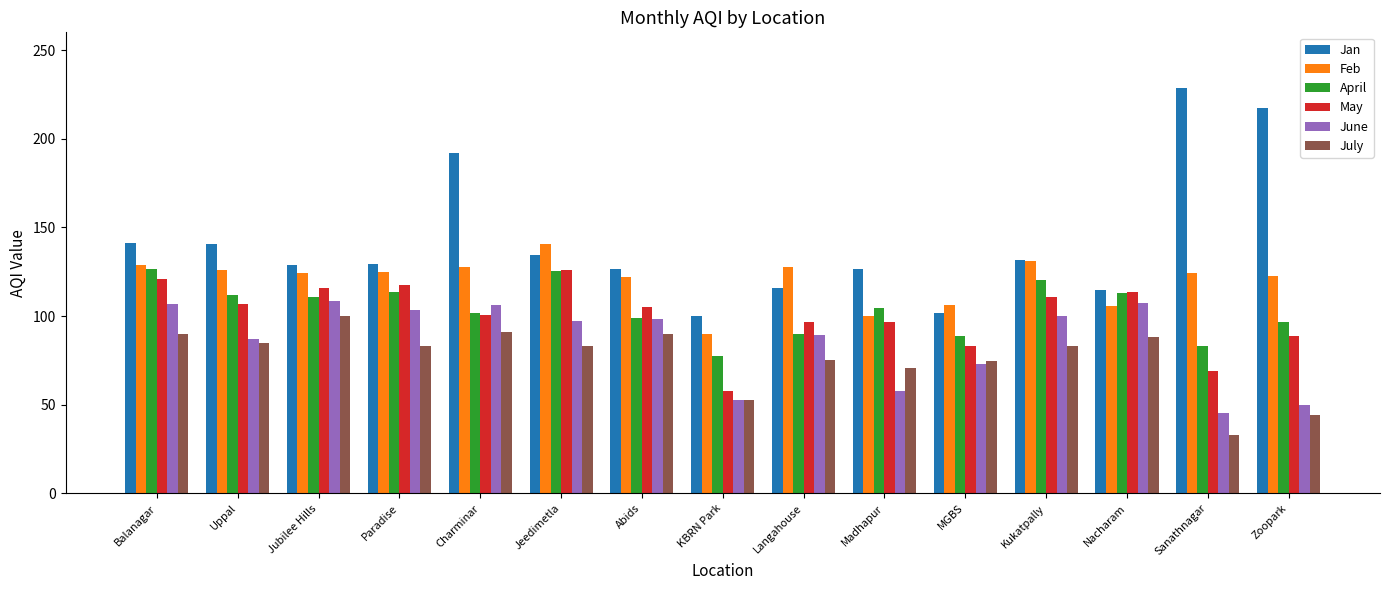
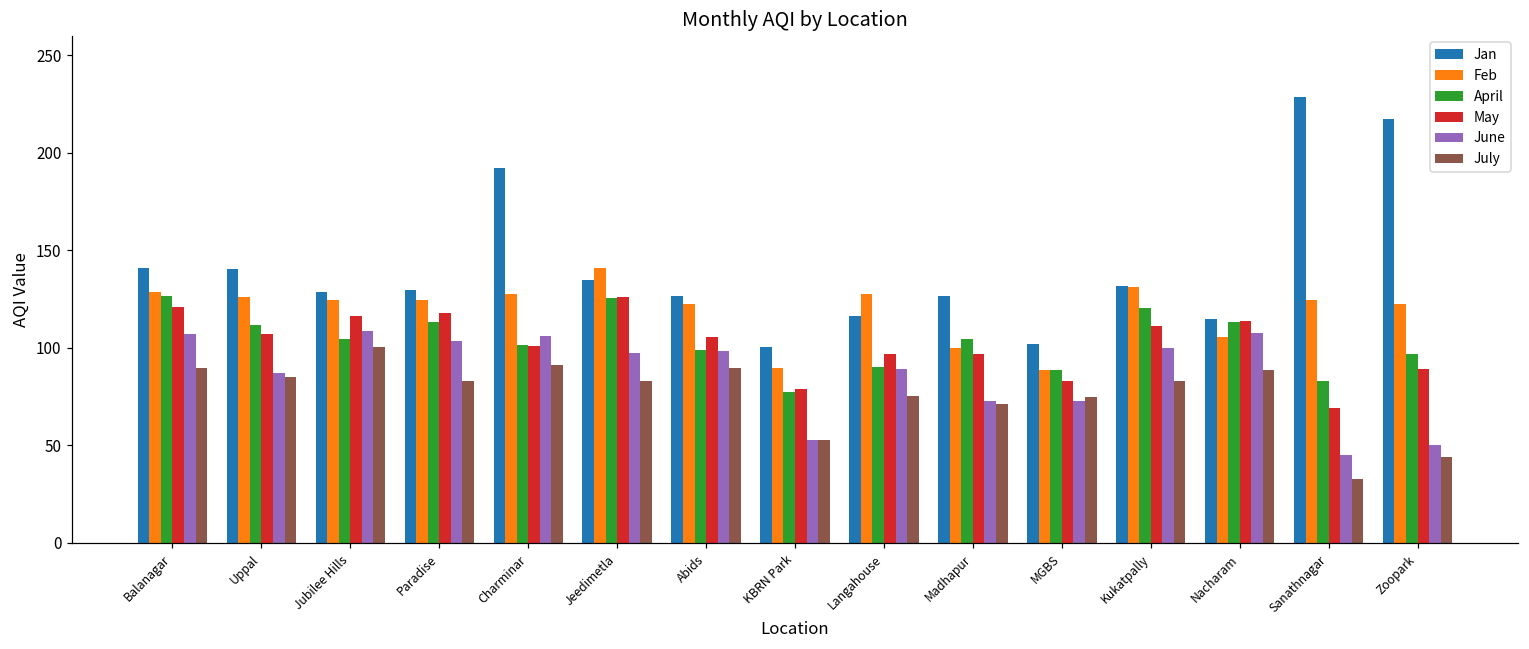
April, Jubilee Hills: 111 -> 104
May, KBRN Park: 58 -> 79
June, Madhapur: 58 -> 72
Feb, MGBS: 107 -> 89
